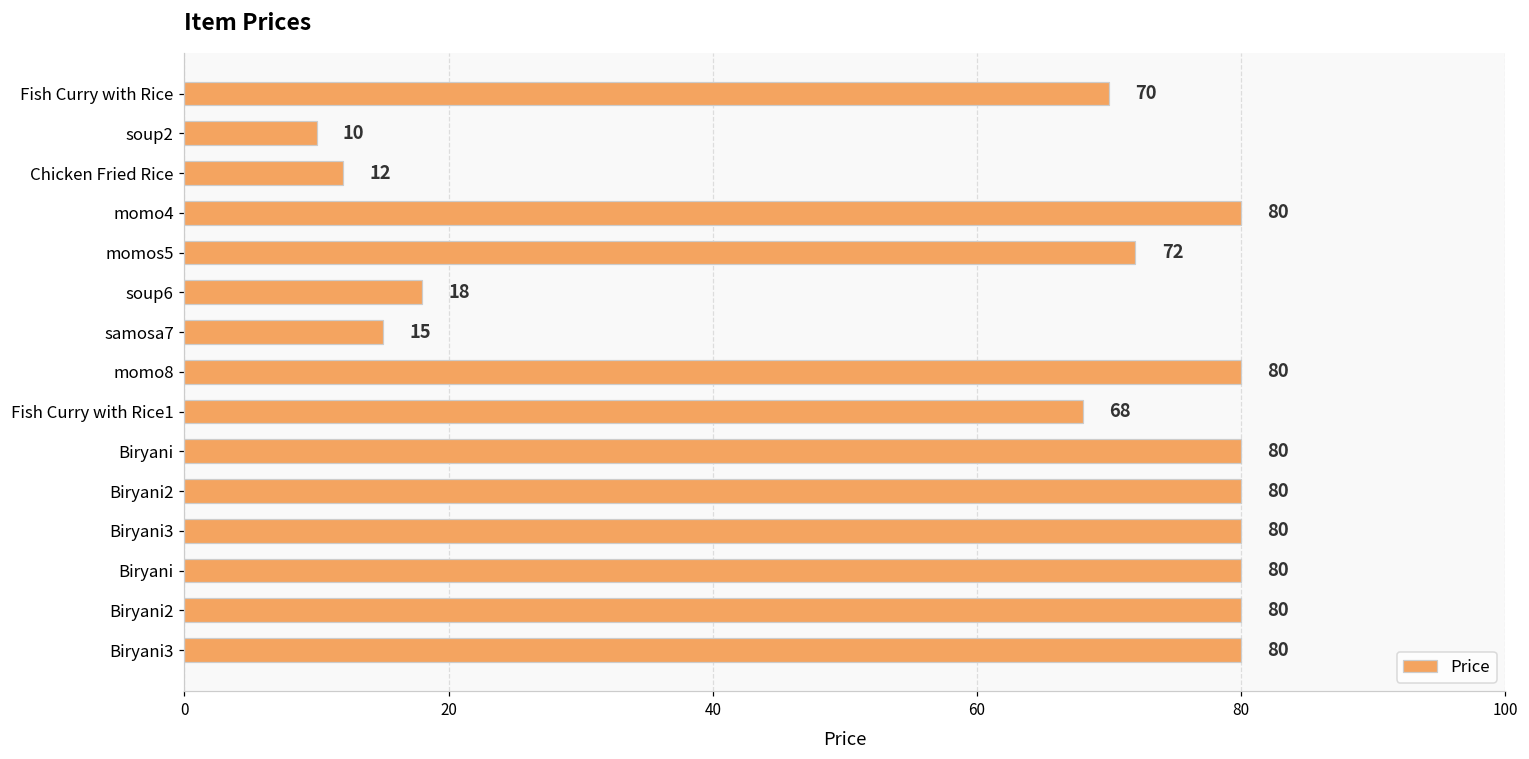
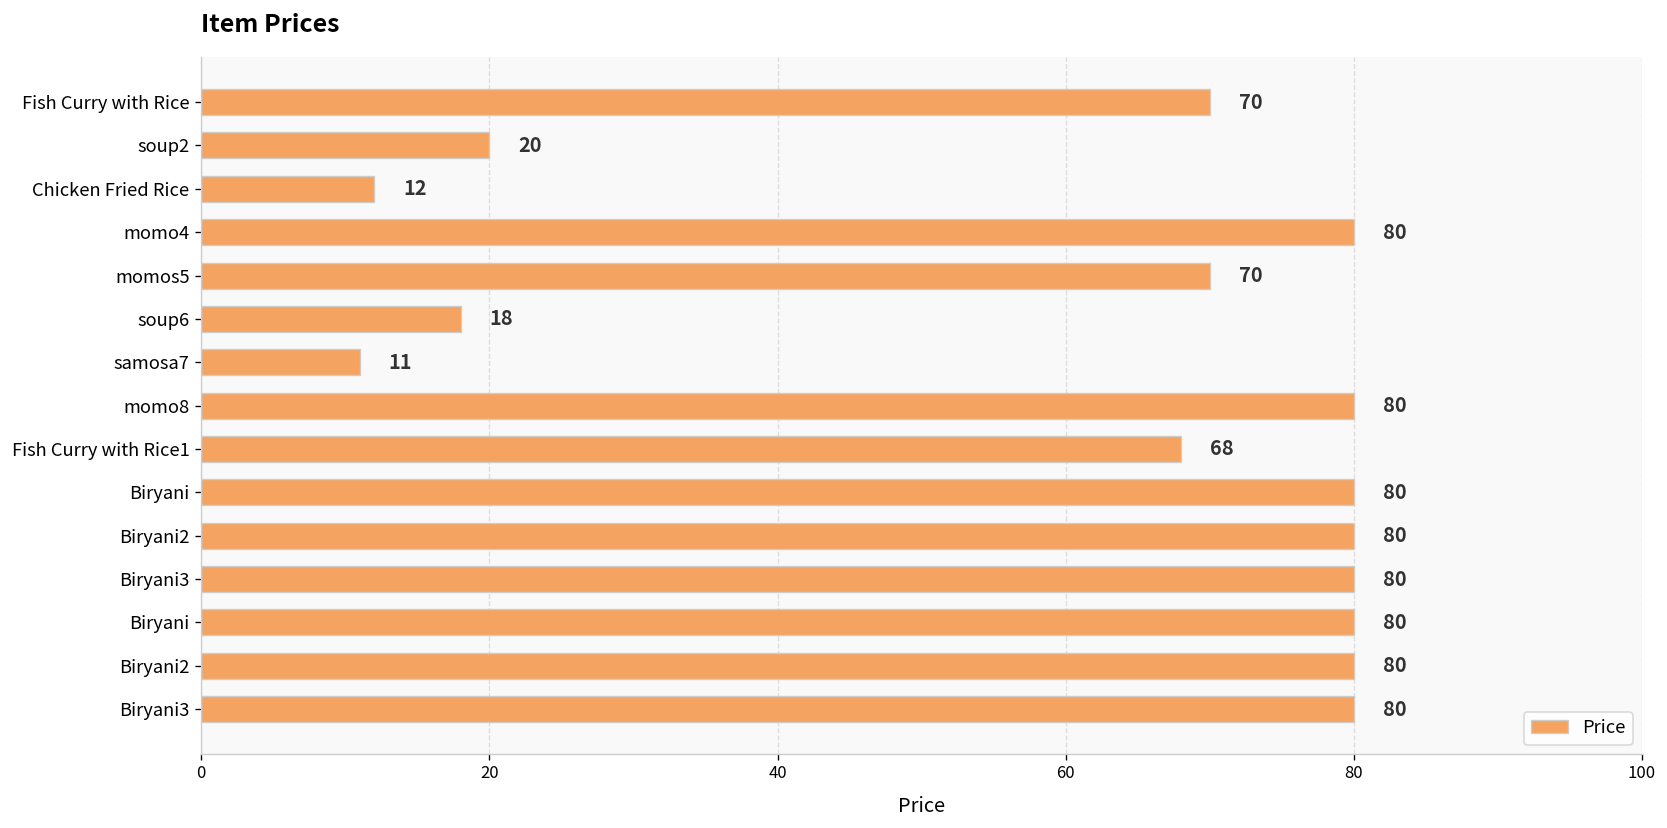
soup2: 10 -> 20
momos5: 72 -> 70
samosa7: 15 -> 11
